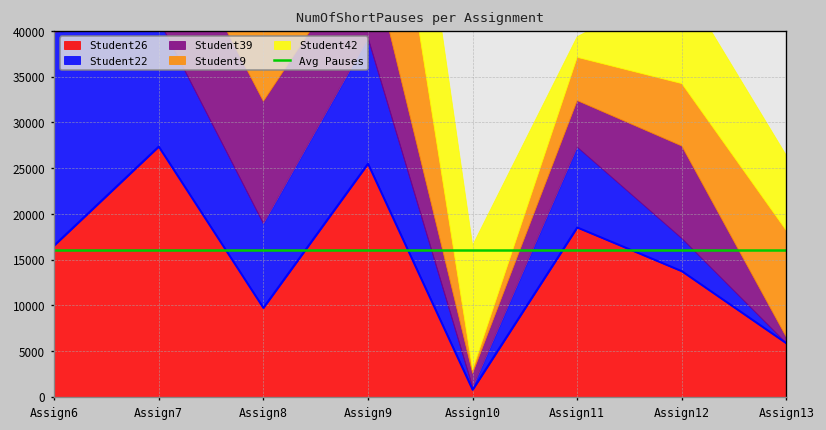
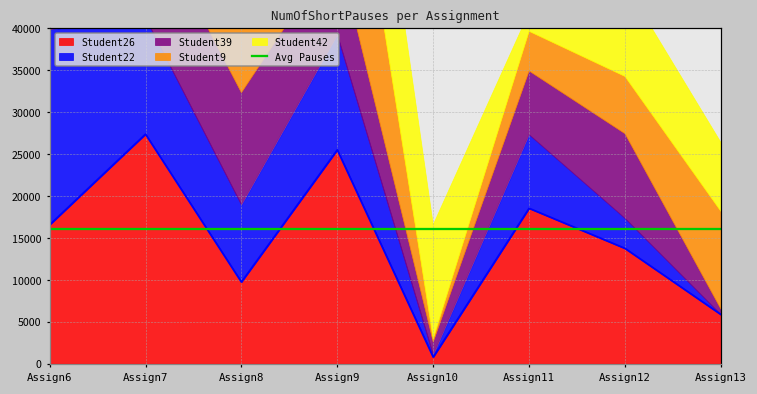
Student39, Assign11: 5000 -> 8000
